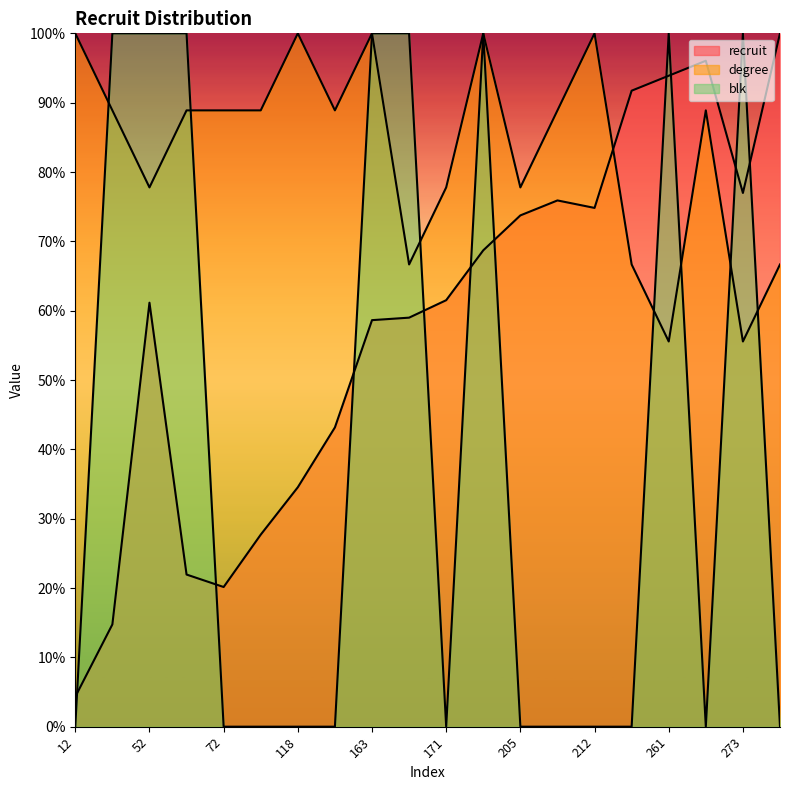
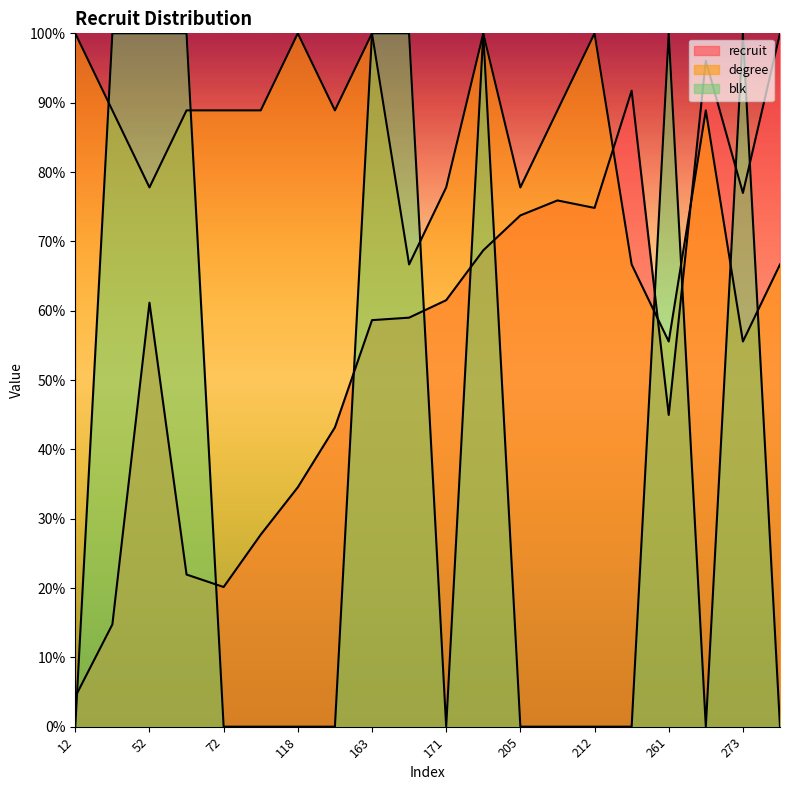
recruit, 261: 94% -> 45%
